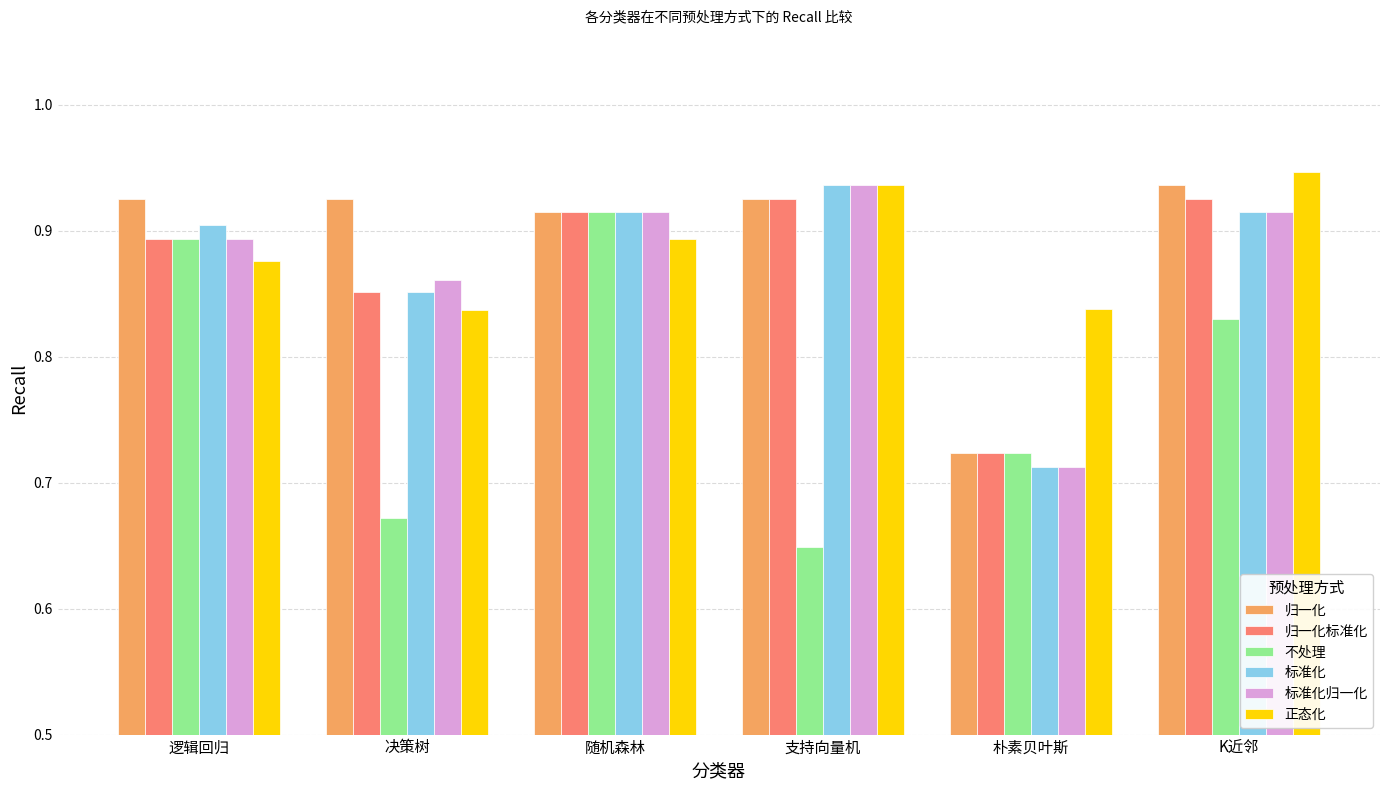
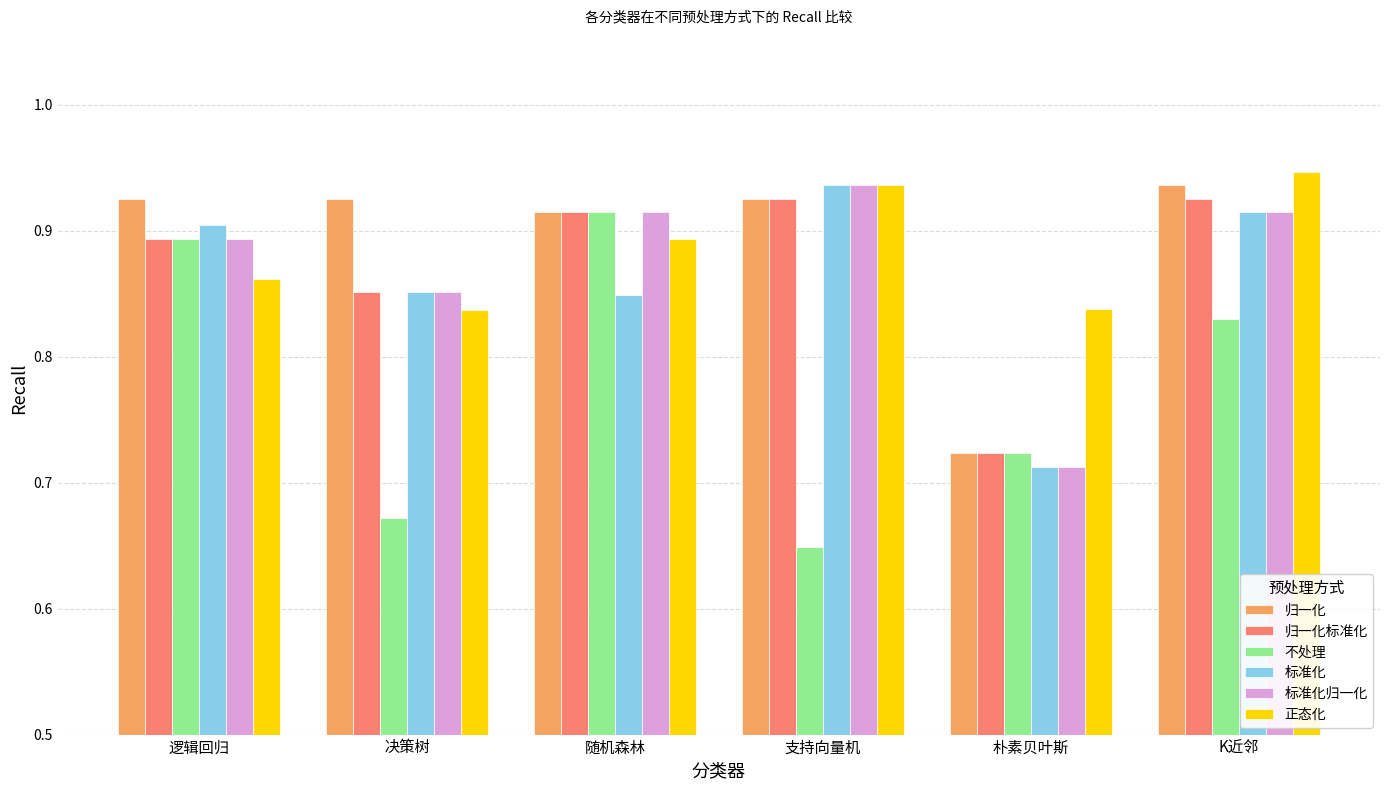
正态化, 逻辑回归: 0.876 -> 0.862
标准化归一化, 决策树: 0.861 -> 0.851
标准化, 随机森林: 0.915 -> 0.849
